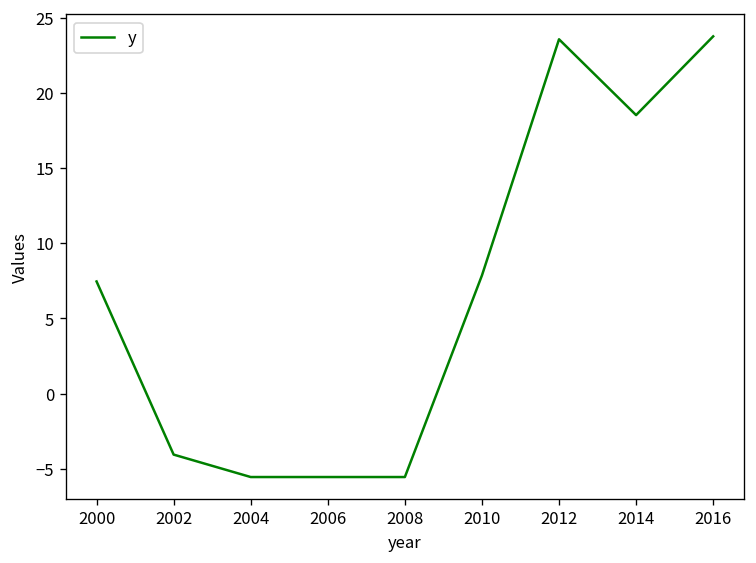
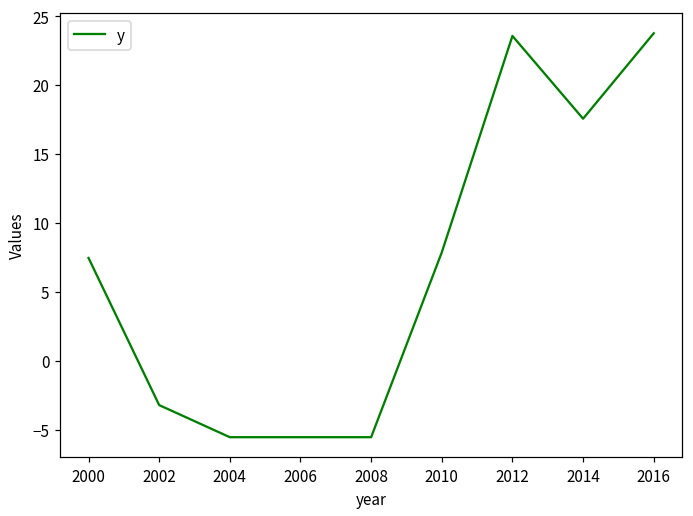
2002: -4.1 -> -3.2
2014: 18.5 -> 17.6
